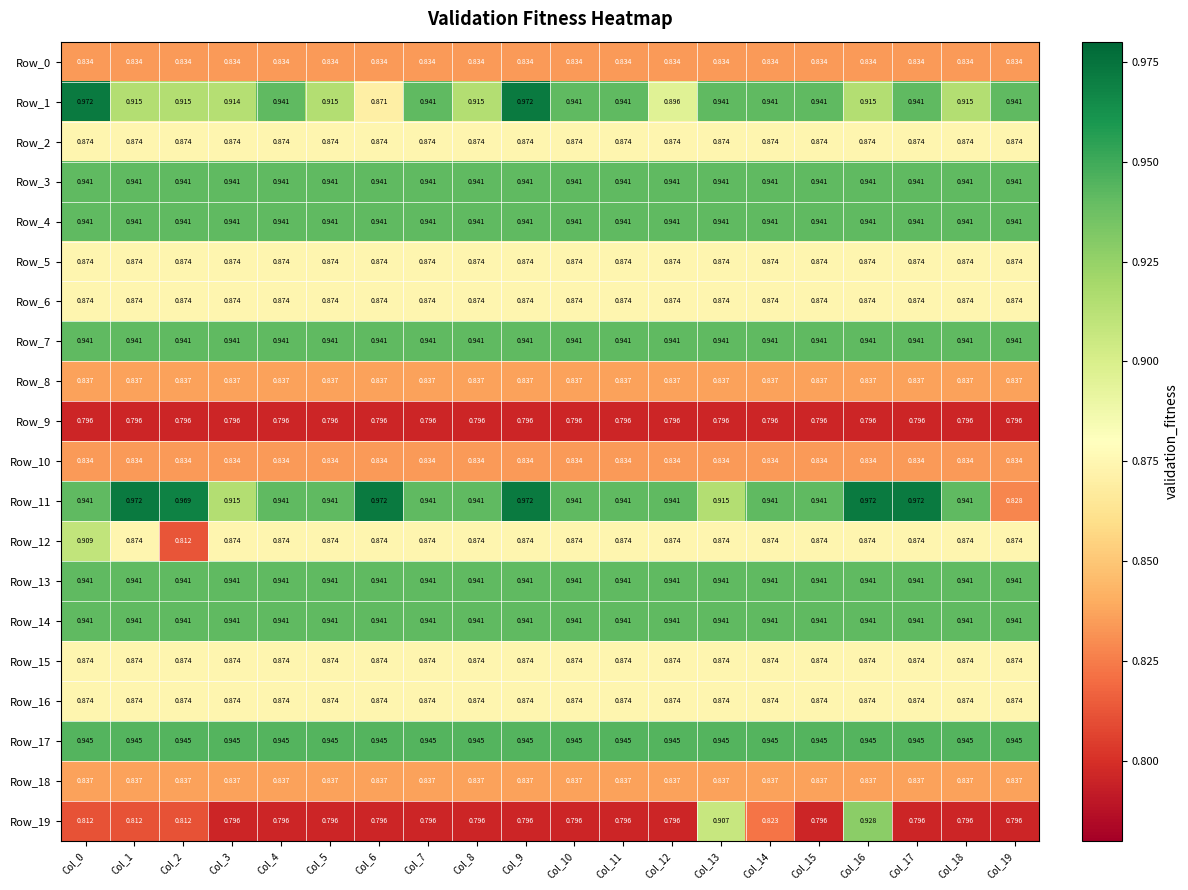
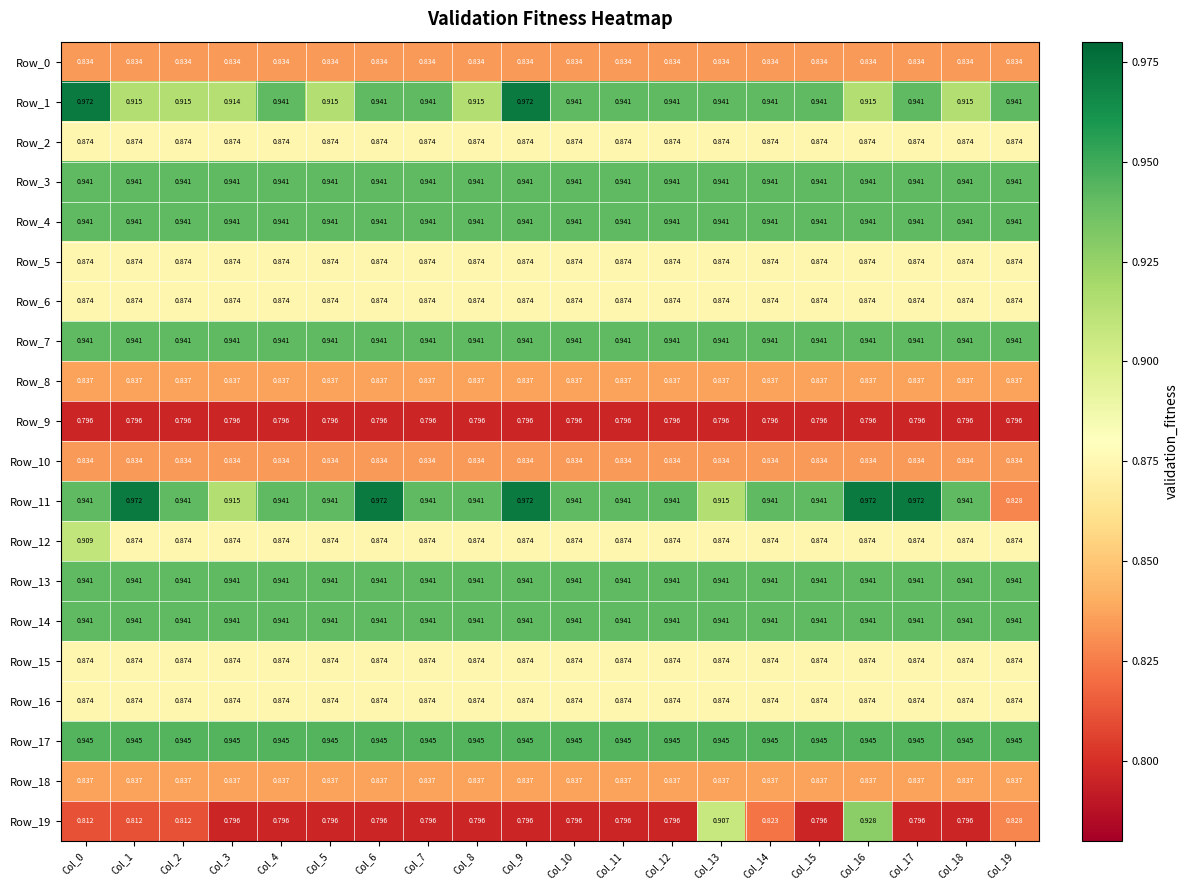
Row_1, Col_6: 0.871 -> 0.941
Row_1, Col_12: 0.896 -> 0.941
Row_11, Col_2: 0.969 -> 0.941
Row_12, Col_2: 0.812 -> 0.874
Row_19, Col_19: 0.796 -> 0.828
